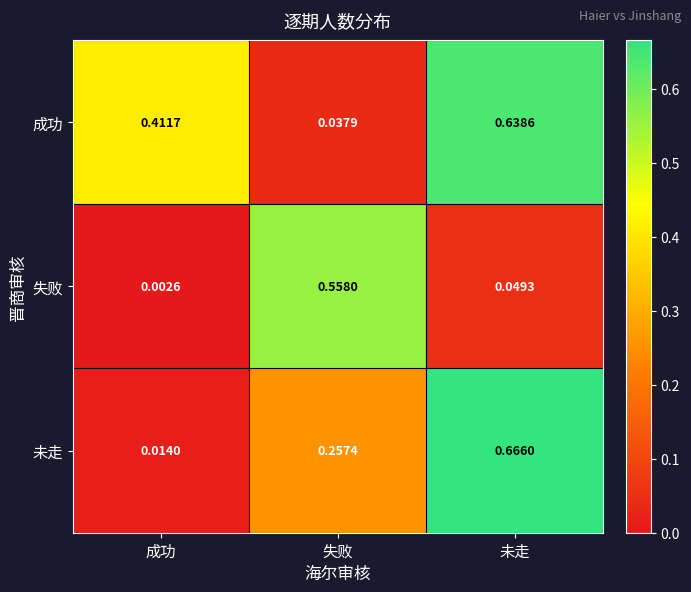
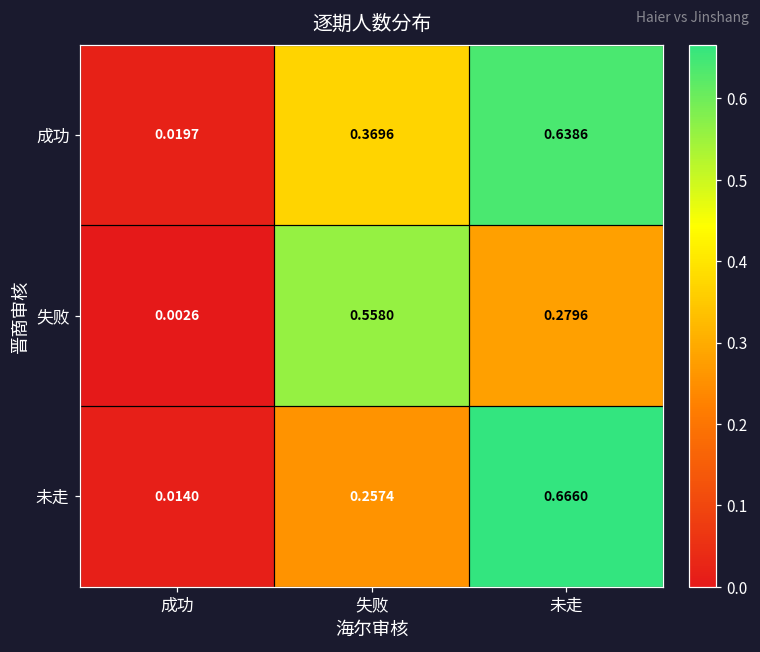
成功, 成功: 0.4117 -> 0.0197
成功, 失败: 0.0379 -> 0.3696
失败, 未走: 0.0493 -> 0.2796
